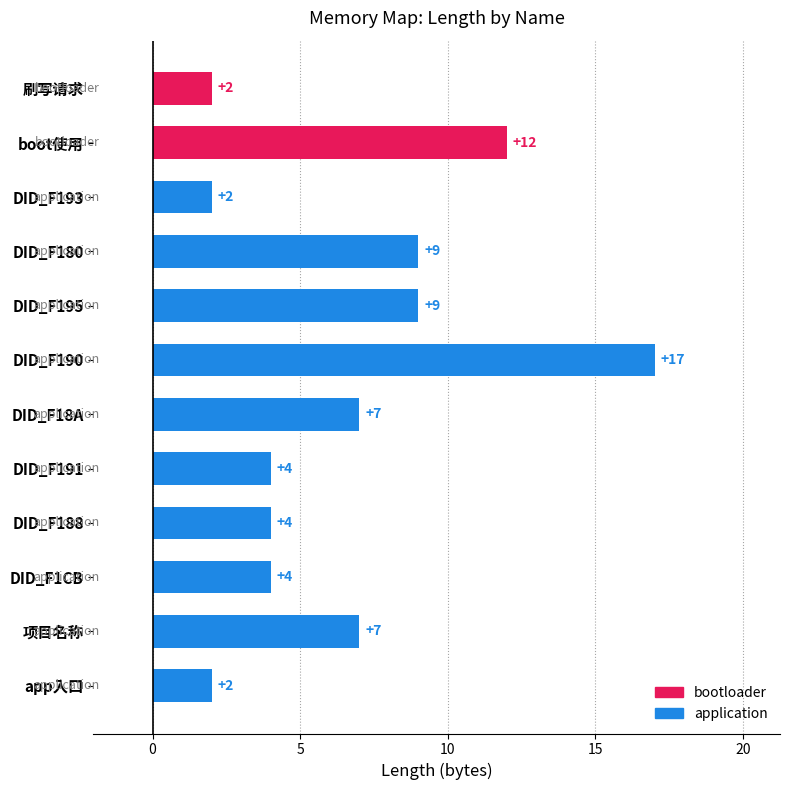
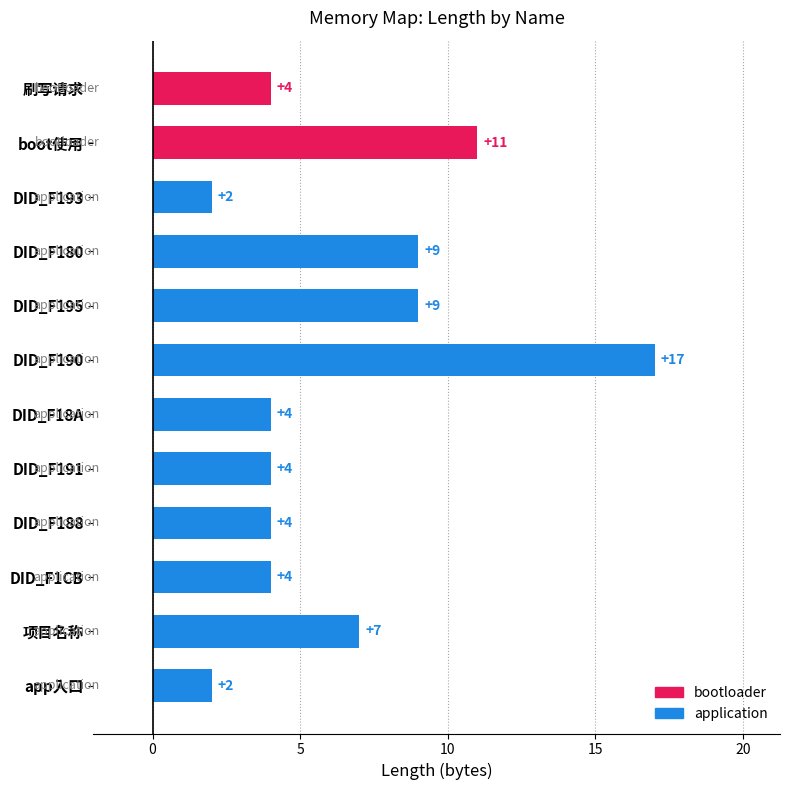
刷写请求: +2 -> +4
boot使用: +12 -> +11
DID_F18A: +7 -> +4
